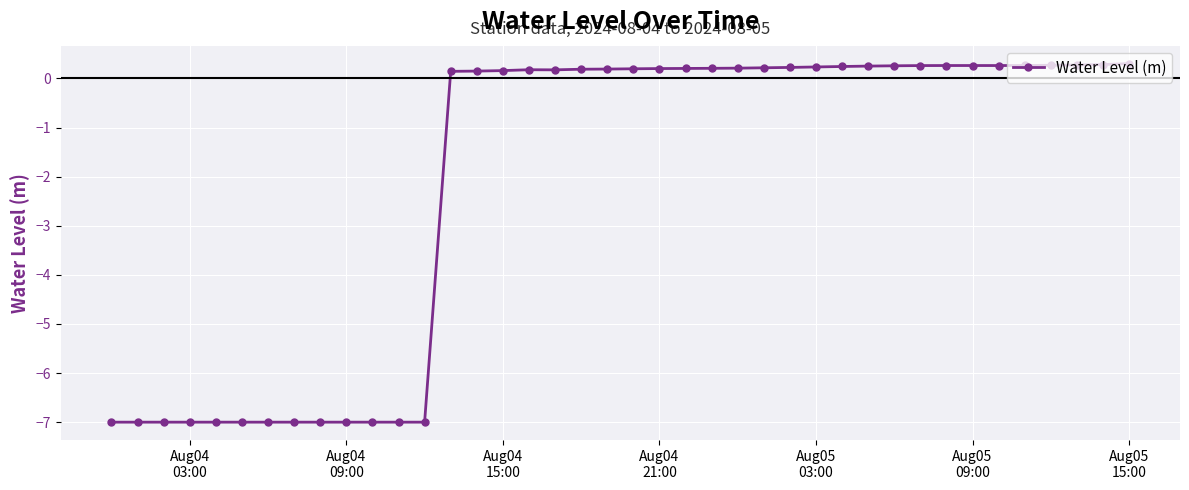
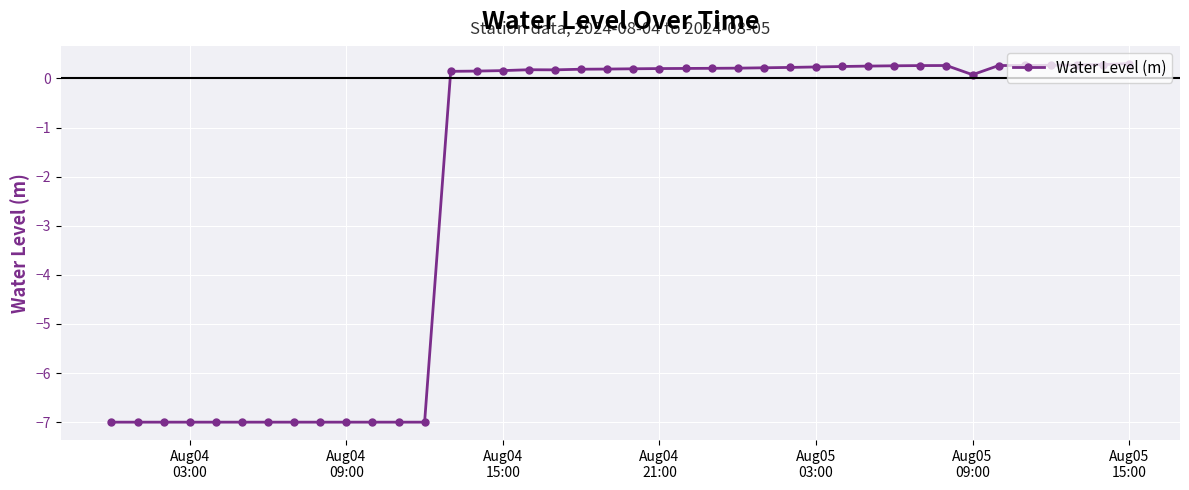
Aug05 09:00: 0.3 -> 0.1
